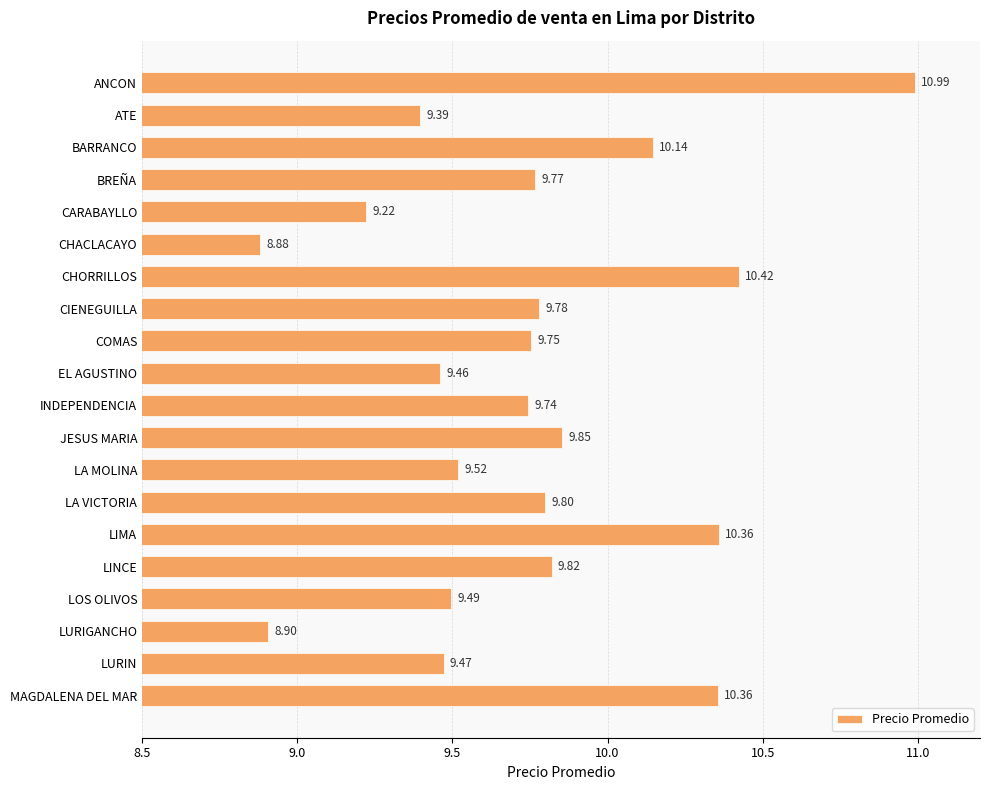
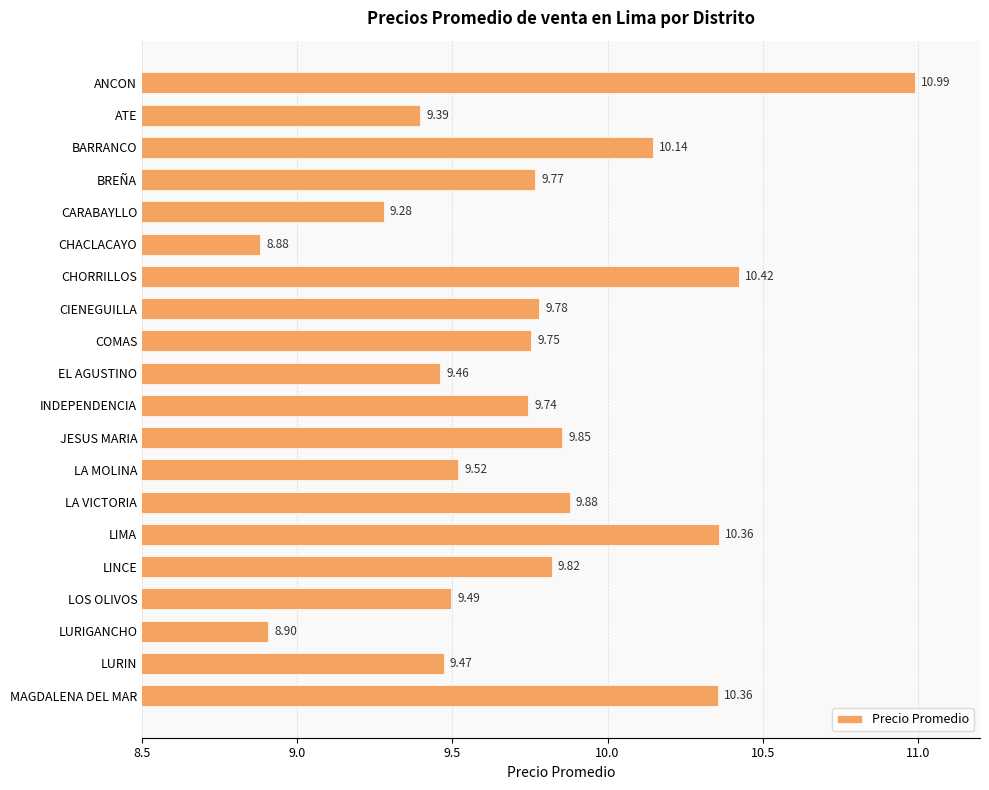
CARABAYLLO: 9.22 -> 9.28
LA VICTORIA: 9.80 -> 9.88
